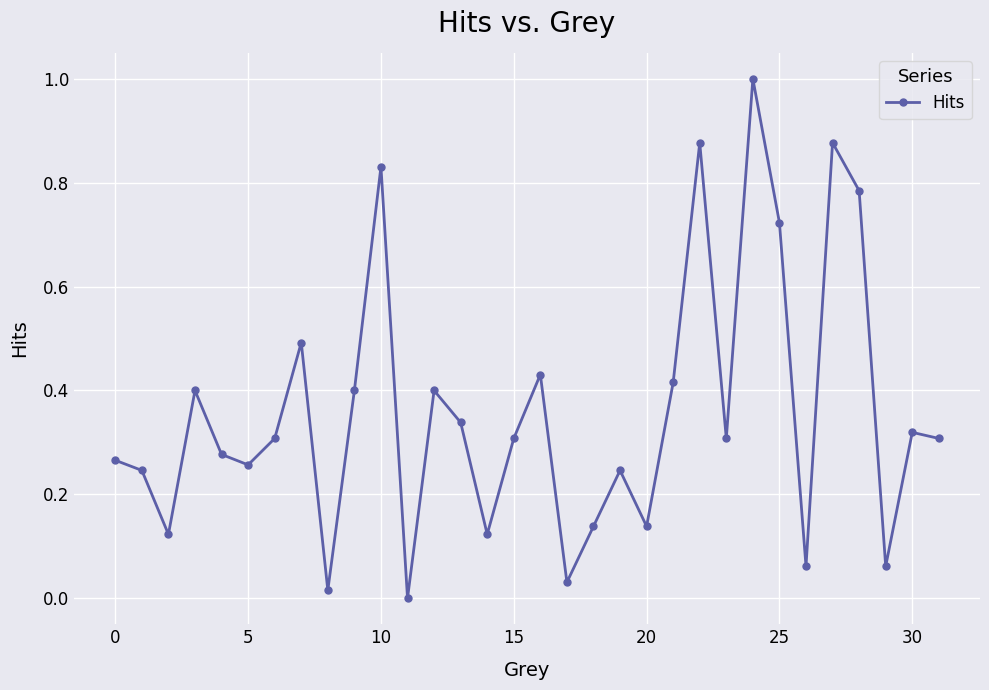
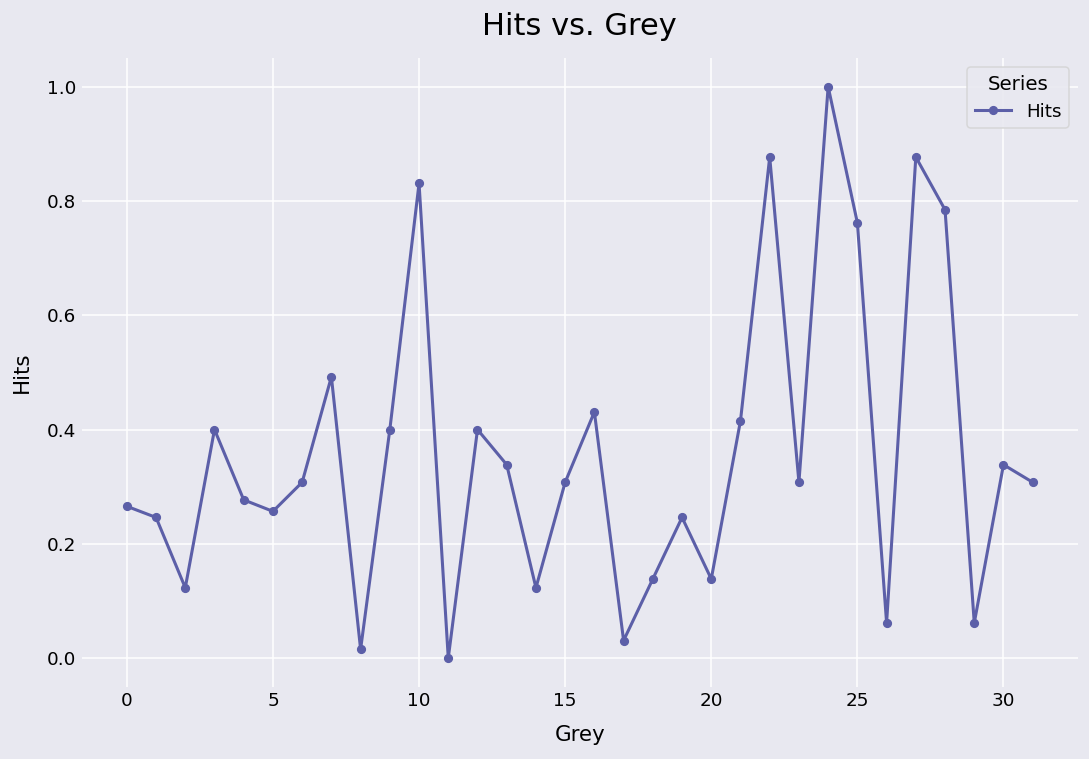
25: 0.72 -> 0.76
30: 0.32 -> 0.34
